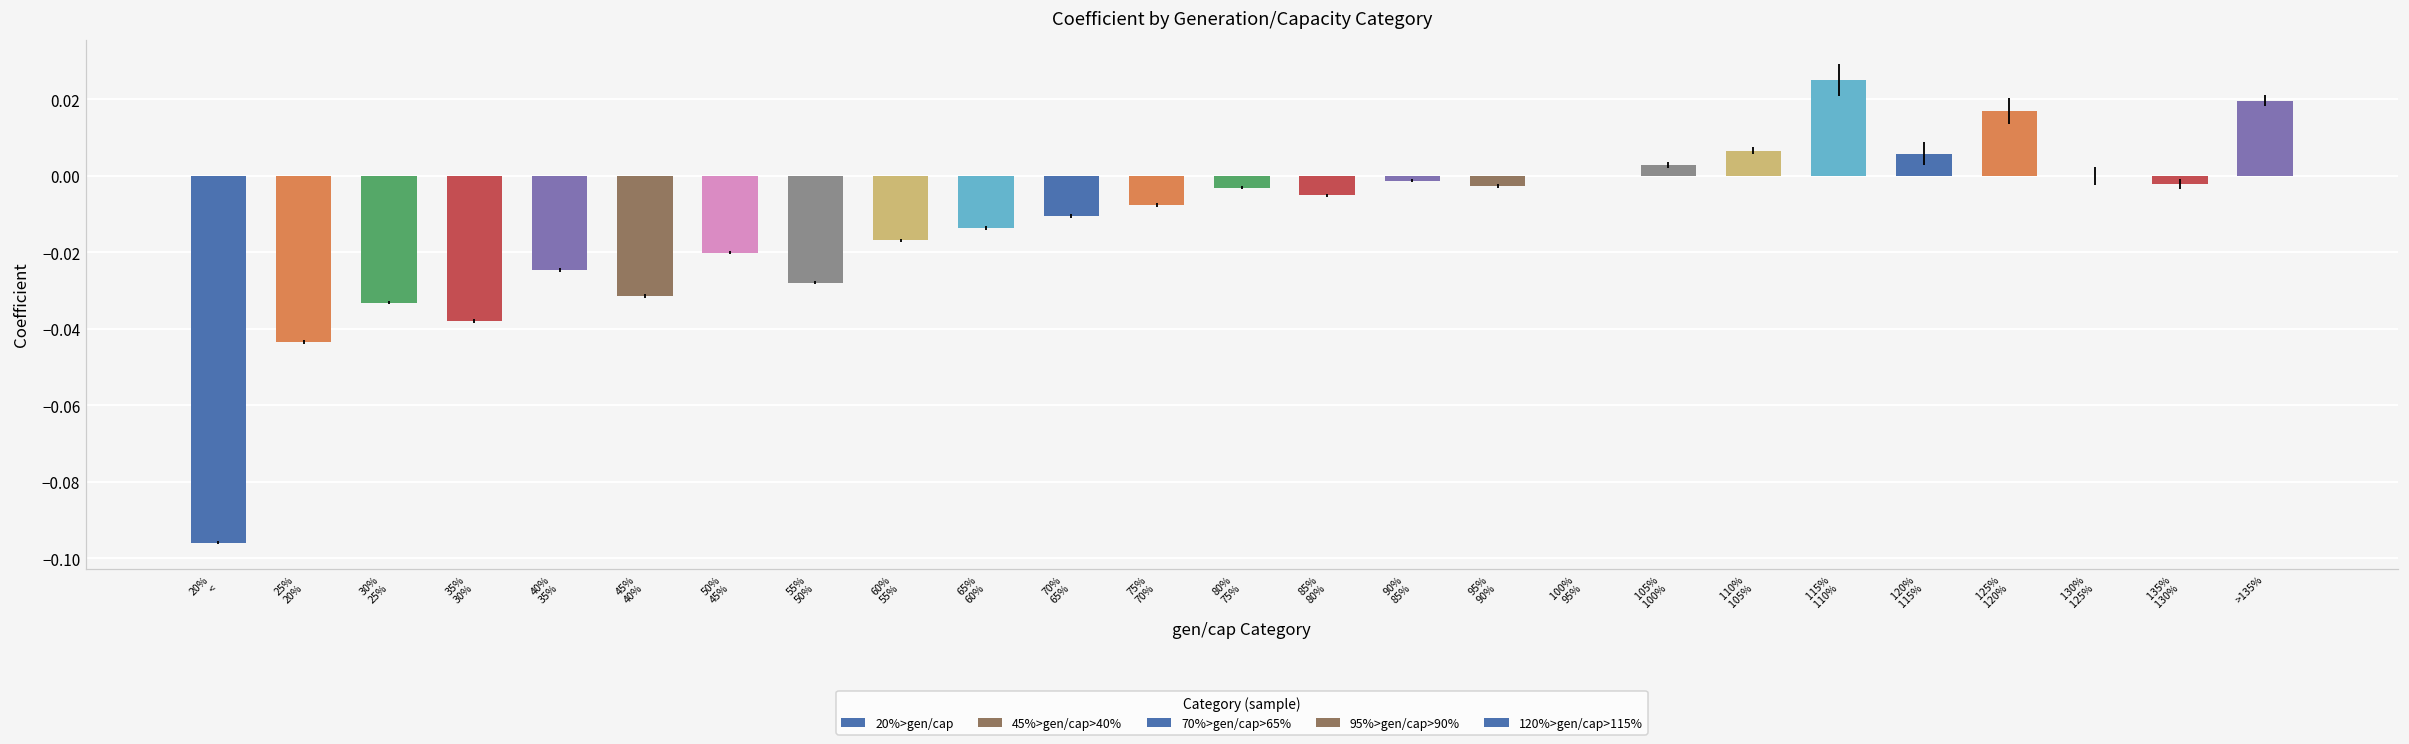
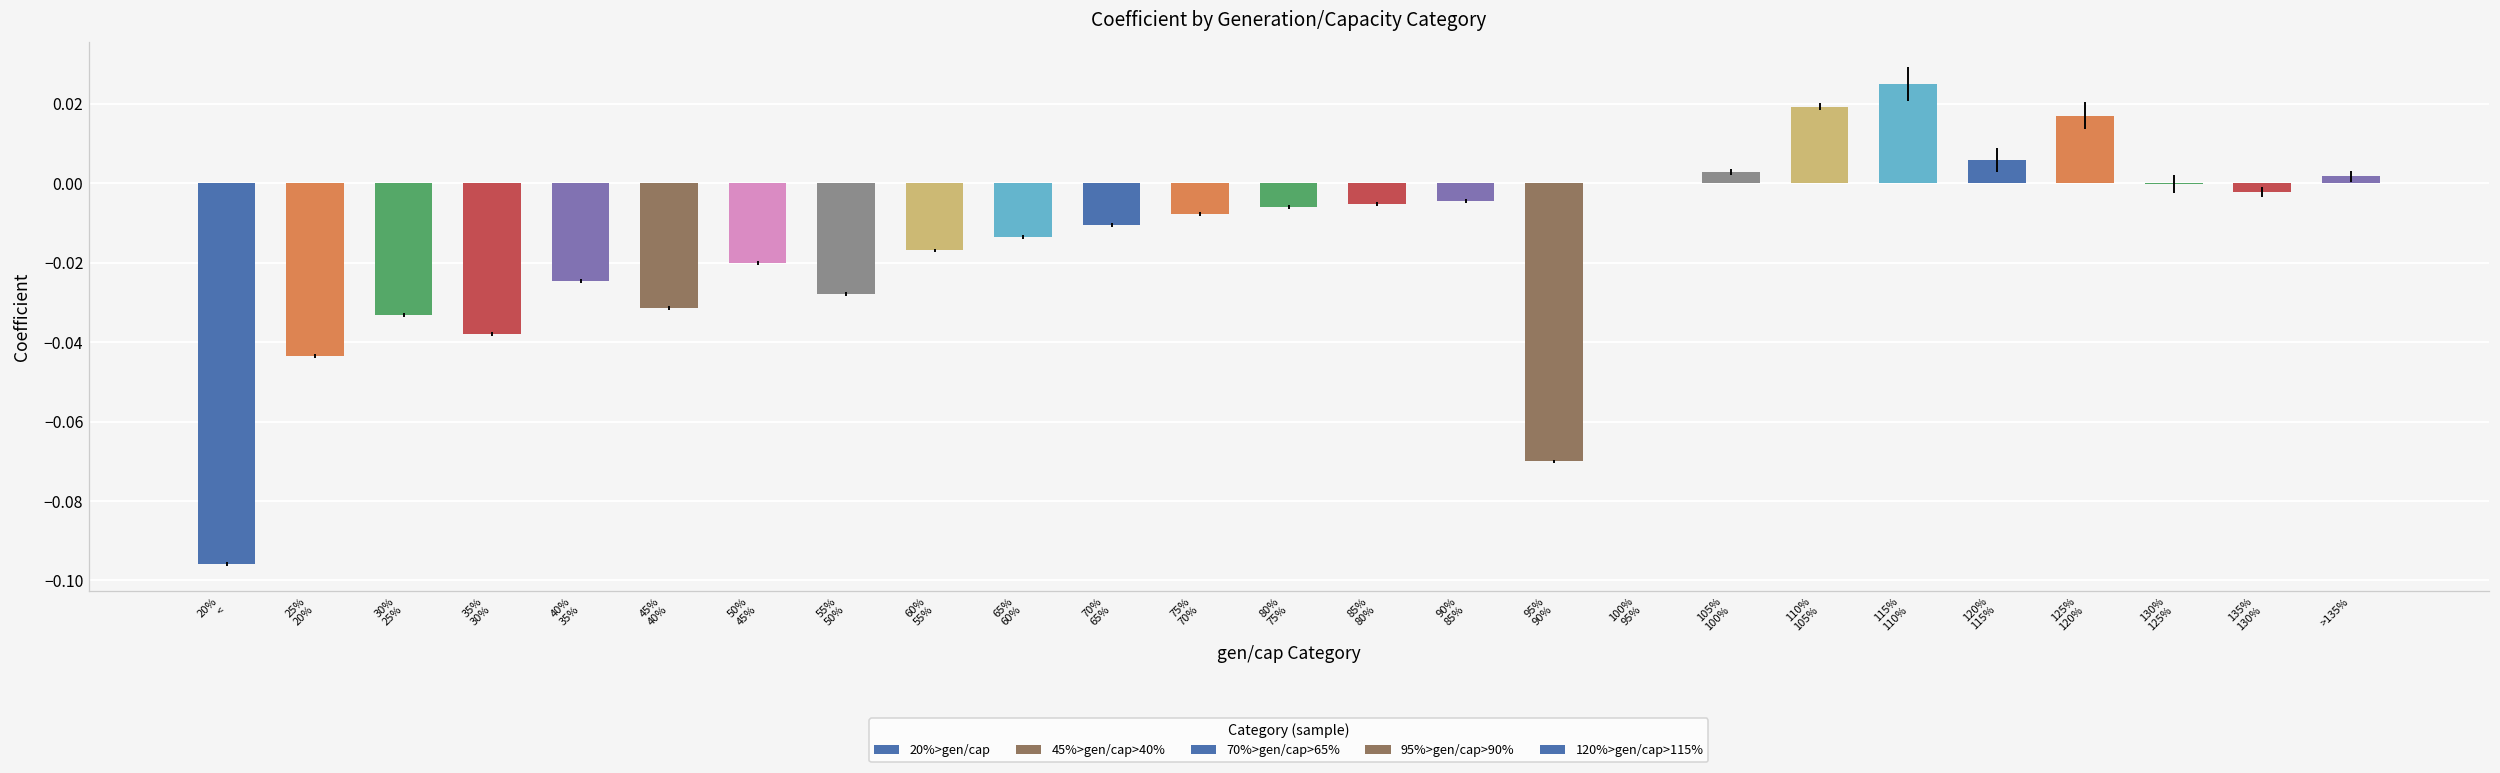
80% 75%: -0.003 -> -0.006
90% 85%: -0.001 -> -0.004
95% 90%: -0.003 -> -0.070
110% 105%: 0.007 -> 0.019
>135%: 0.020 -> 0.002
